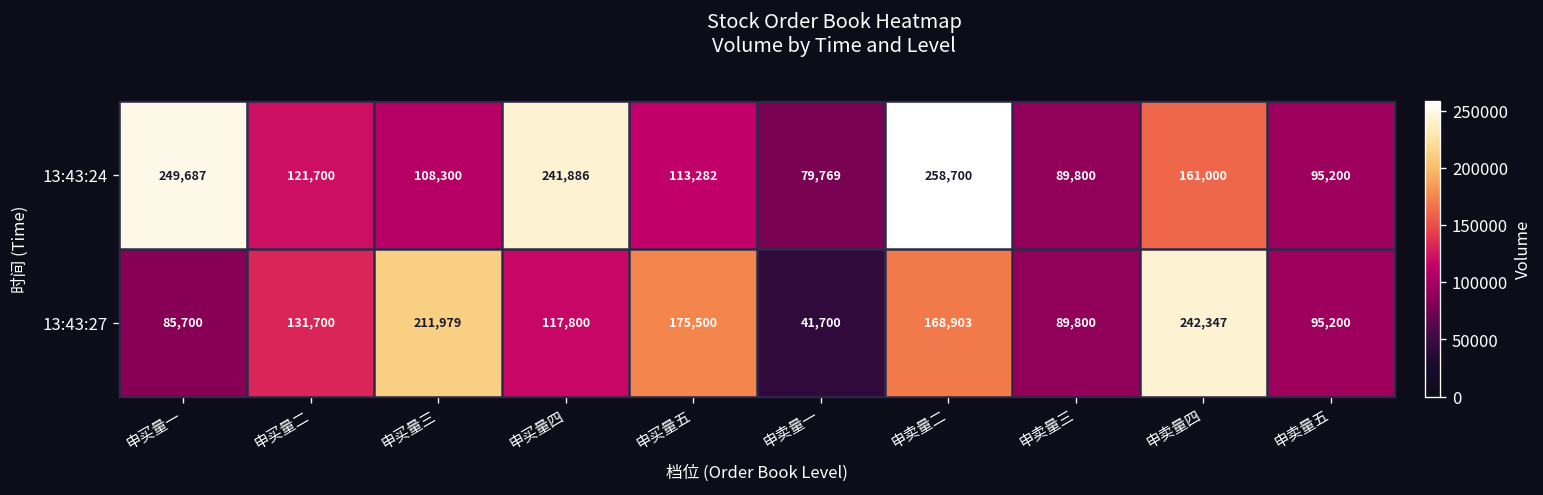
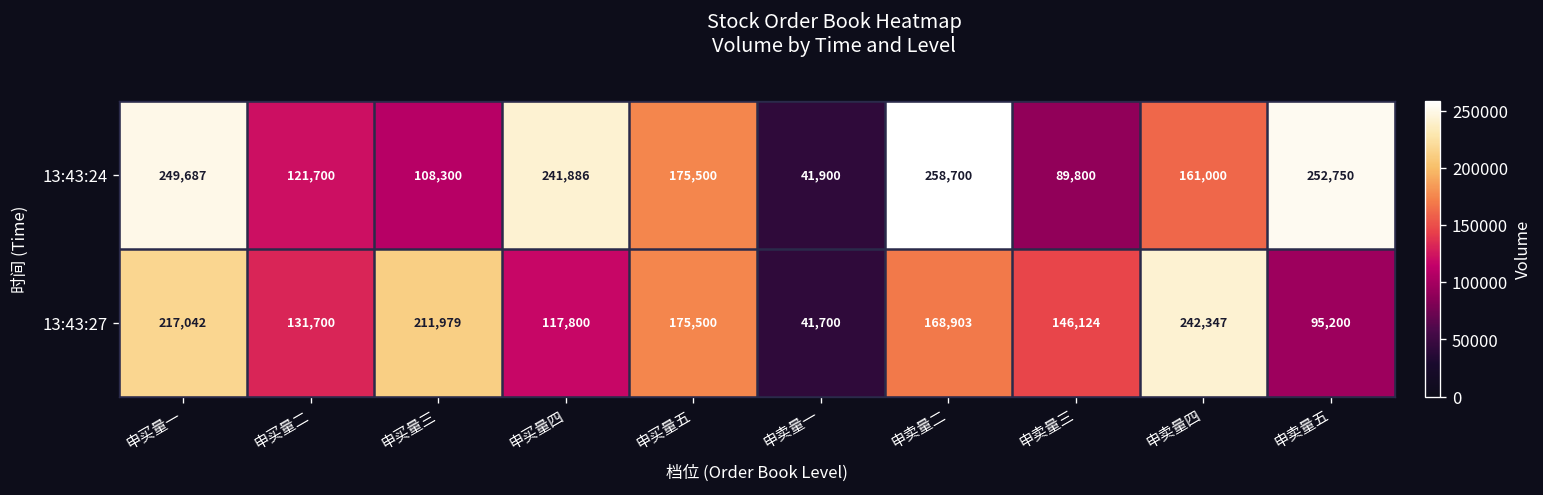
13:43:24, 申买量五: 113,282 -> 175,500
13:43:24, 申卖量一: 79,769 -> 41,900
13:43:24, 申卖量五: 95,200 -> 252,750
13:43:27, 申买量一: 85,700 -> 217,042
13:43:27, 申卖量三: 89,800 -> 146,124
